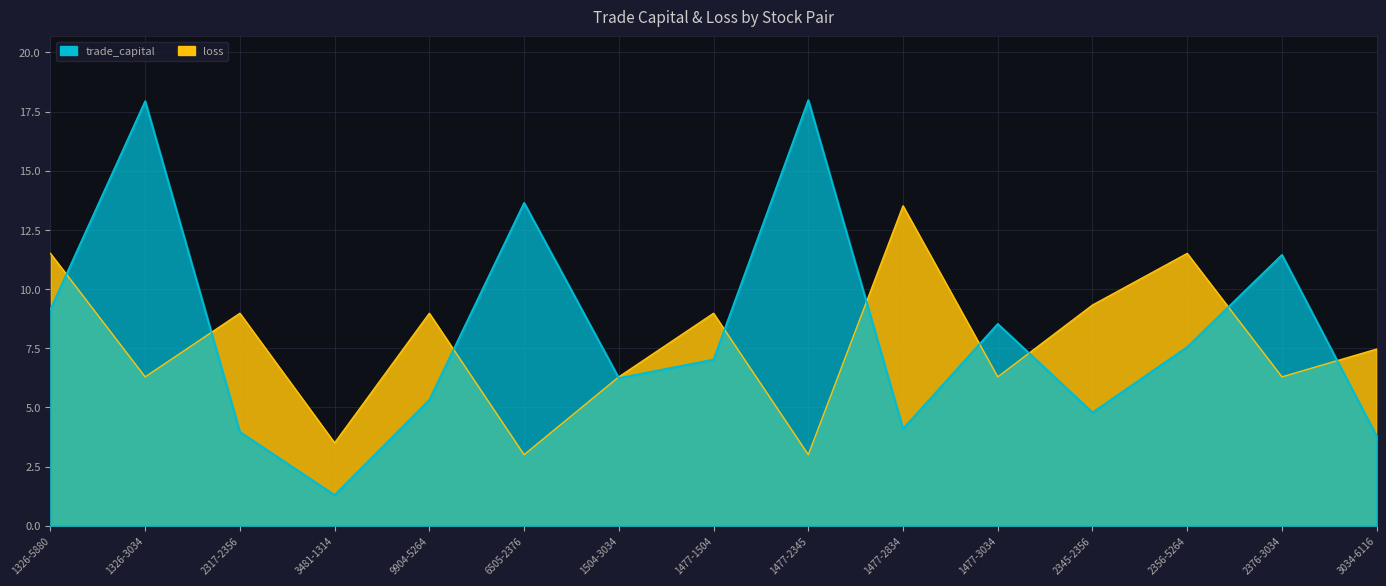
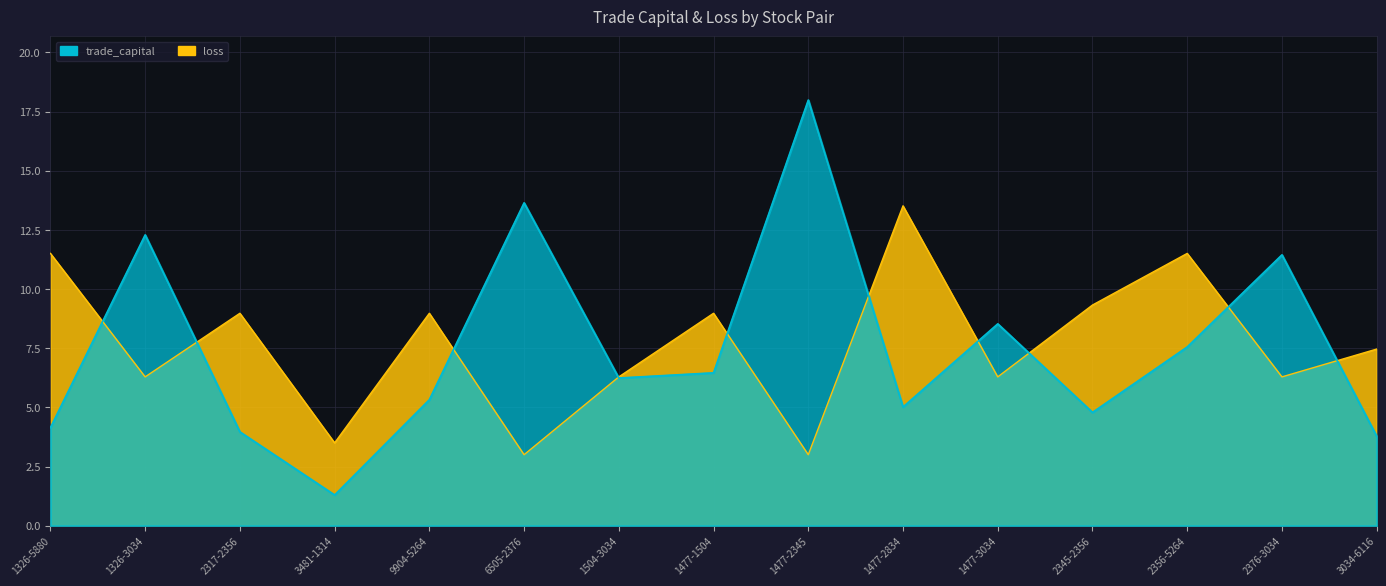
trade_capital, 1326-5880: 9.1 -> 4.1
trade_capital, 1326-3034: 17.9 -> 12.3
trade_capital, 1477-1504: 7.0 -> 6.5
trade_capital, 1477-2834: 4.1 -> 5.0
